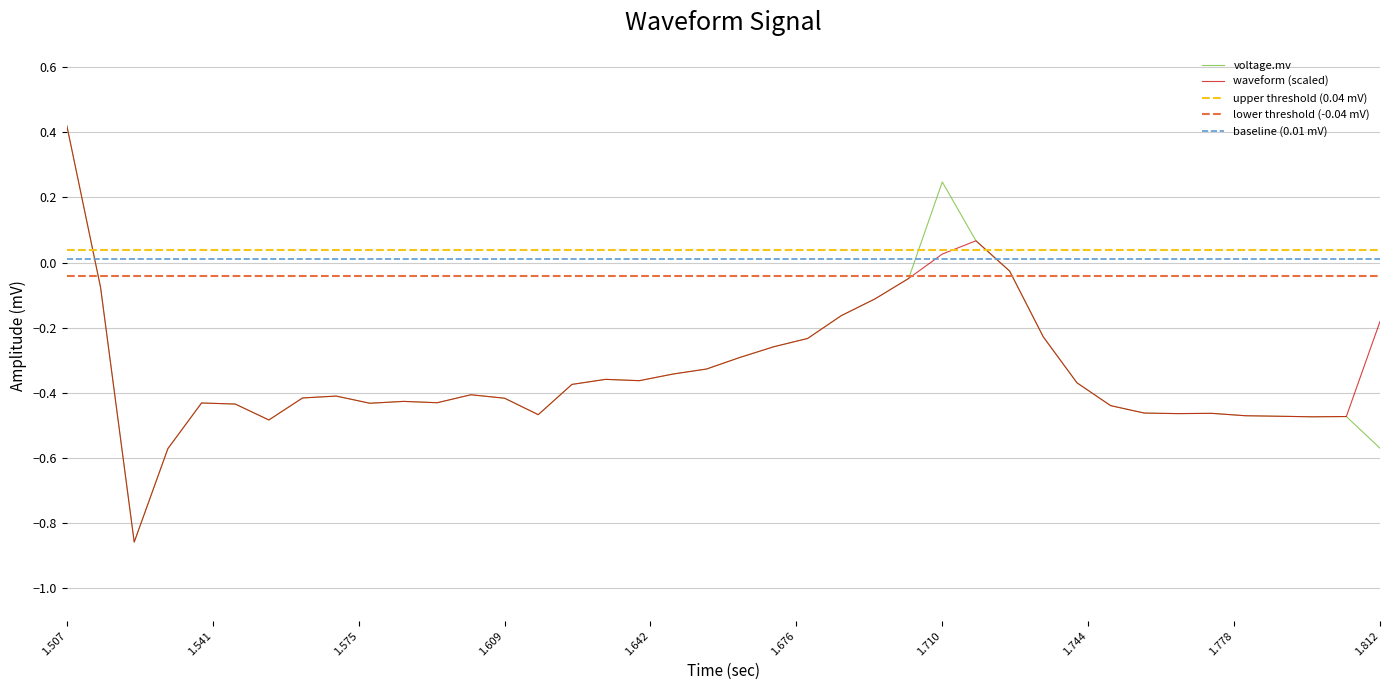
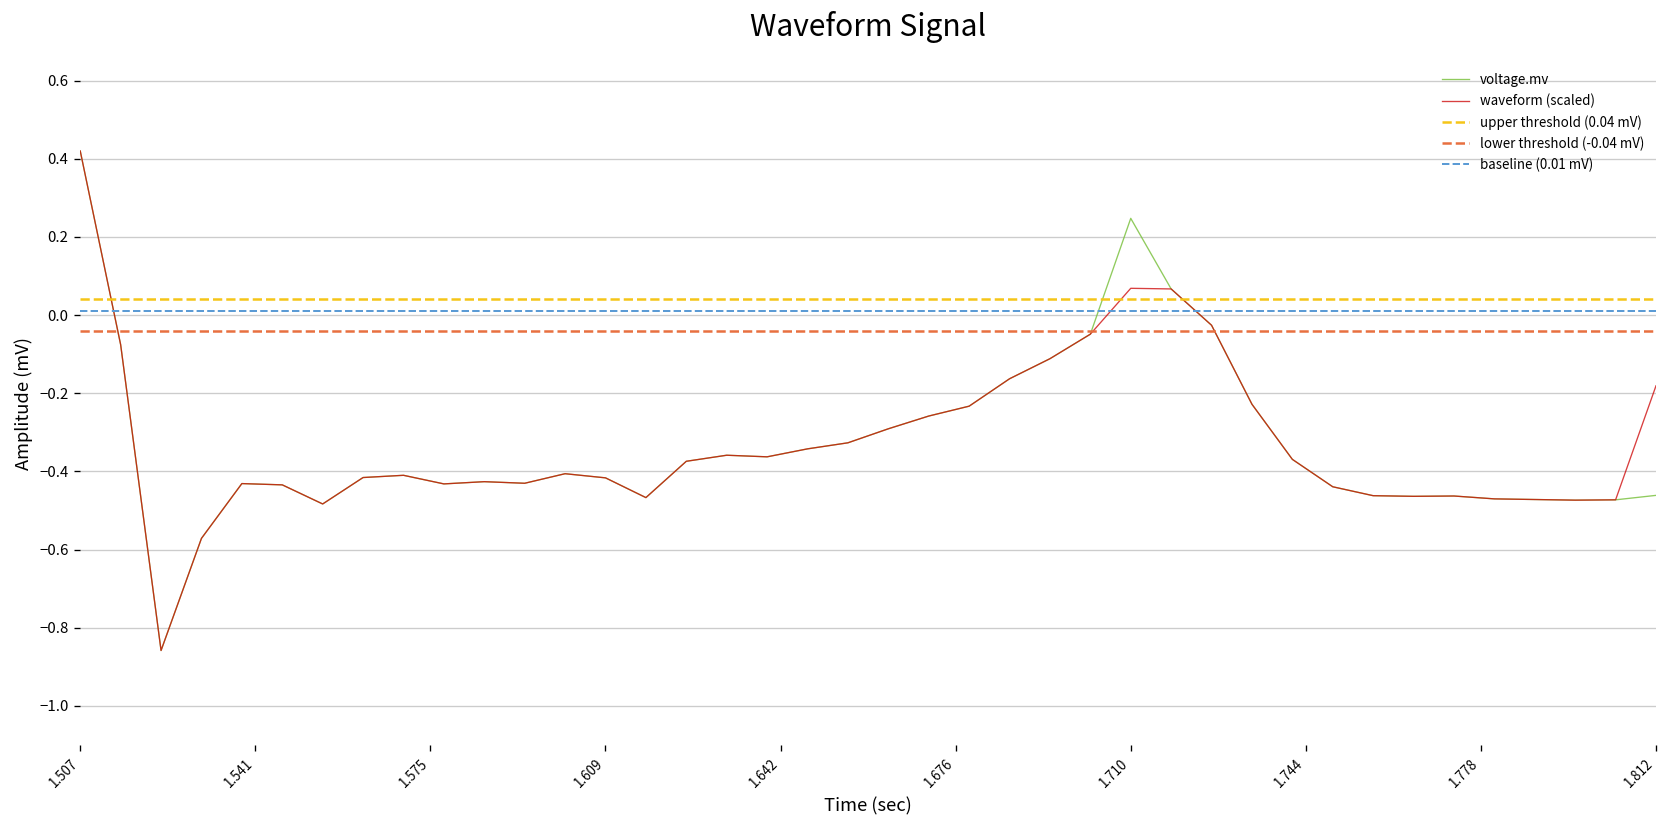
waveform (scaled), 1.710: 0.03 -> 0.07
voltage.mv, 1.812: -0.57 -> -0.46
